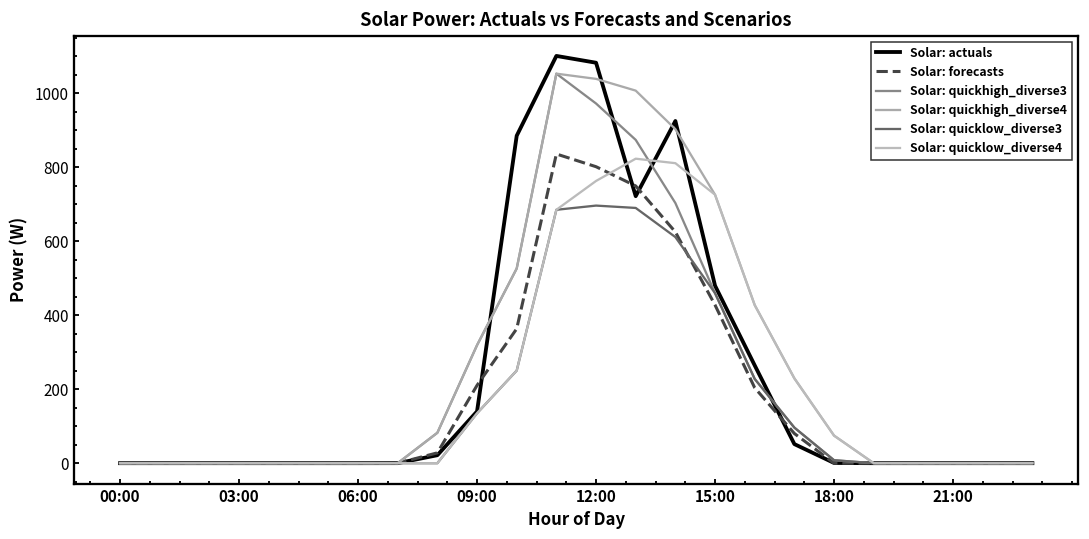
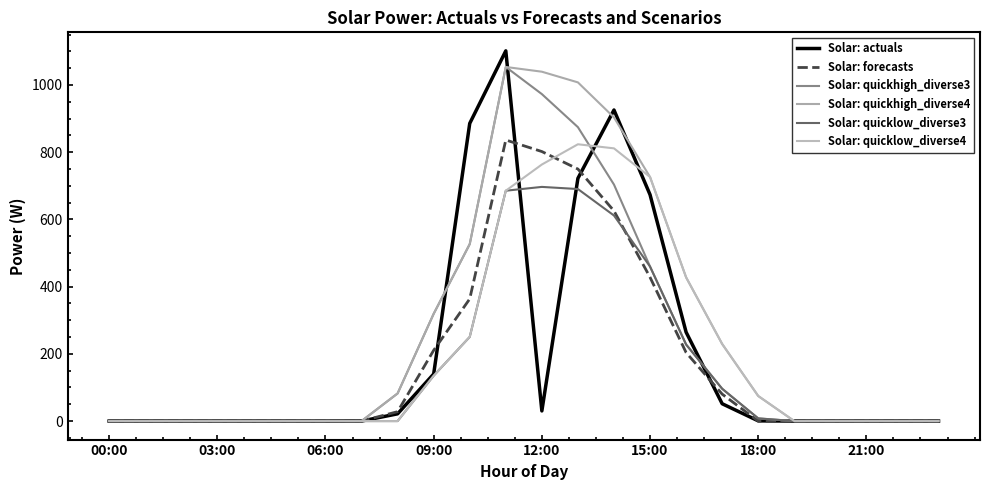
Solar: actuals, 12:00: 1080 -> 30
Solar: actuals, 15:00: 480 -> 670
